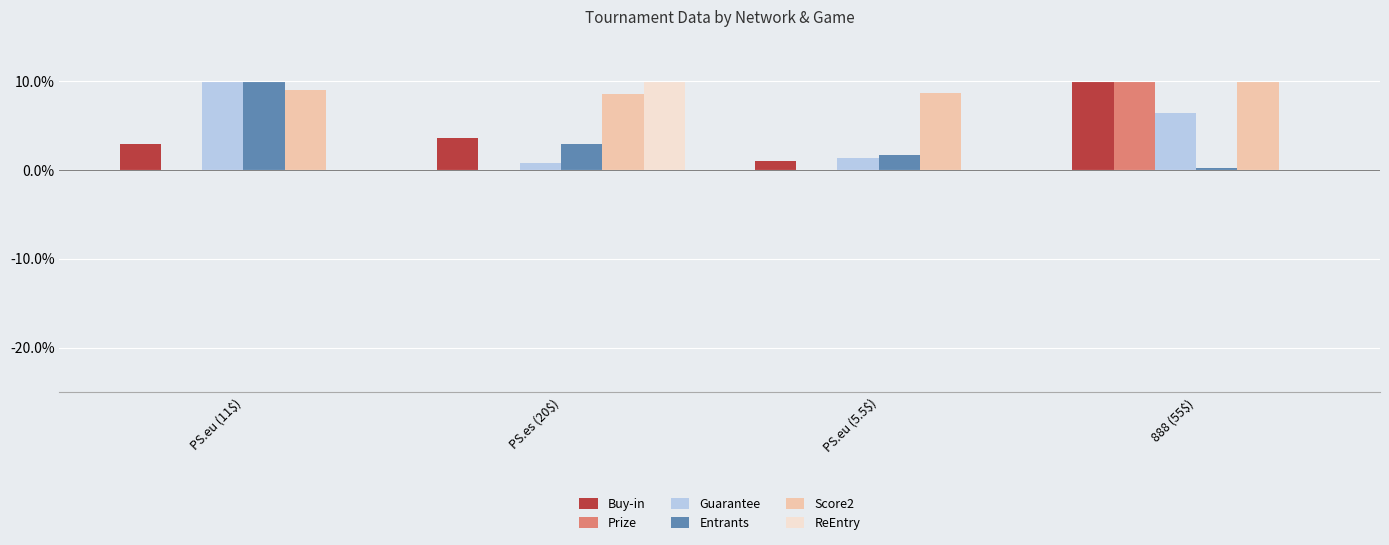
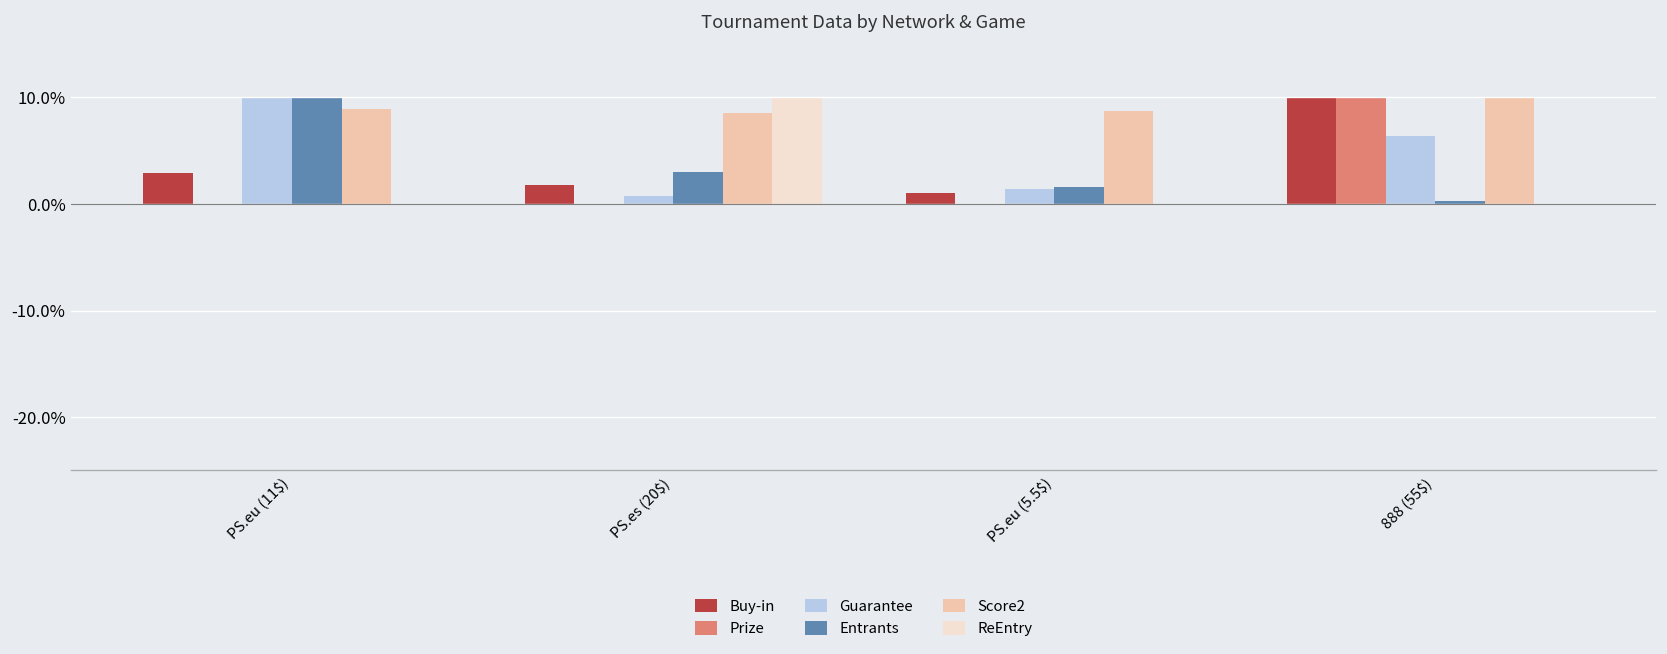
Buy-in, PS.es (20$): 4% -> 2%
